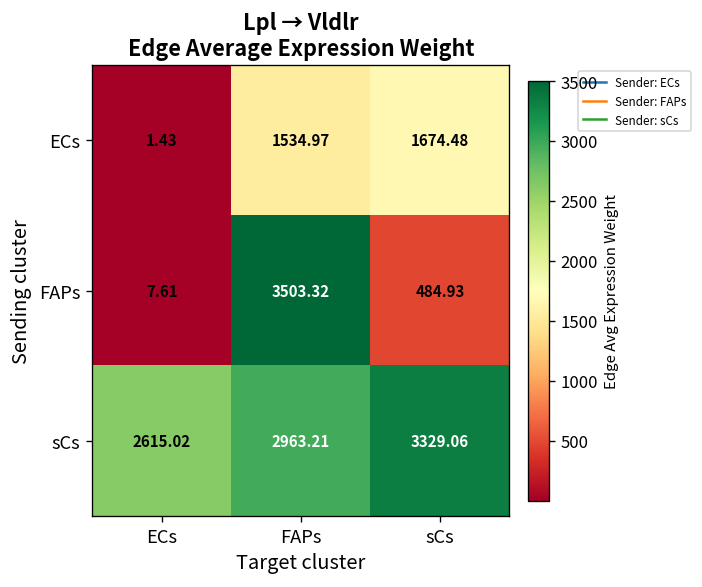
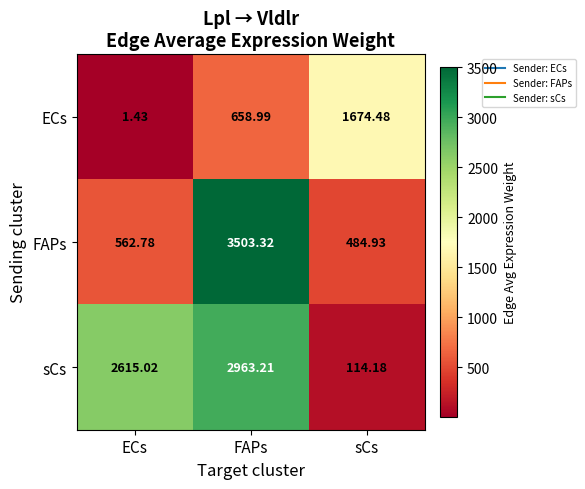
ECs, FAPs: 1534.97 -> 658.99
FAPs, ECs: 7.61 -> 562.78
sCs, sCs: 3329.06 -> 114.18
